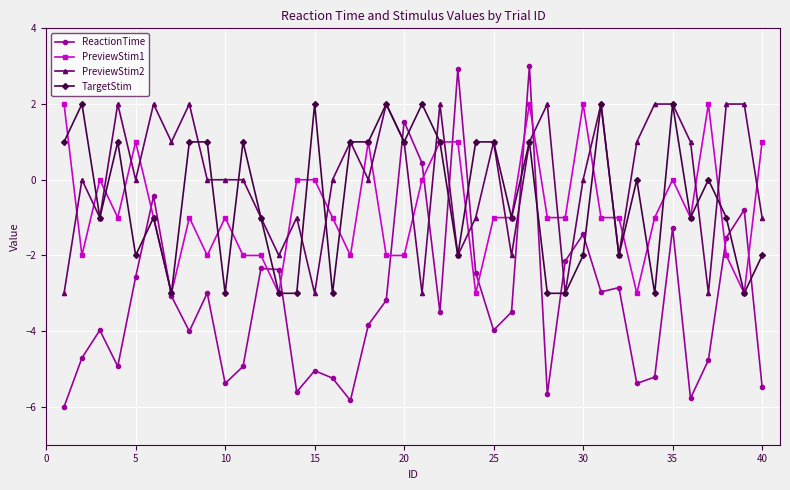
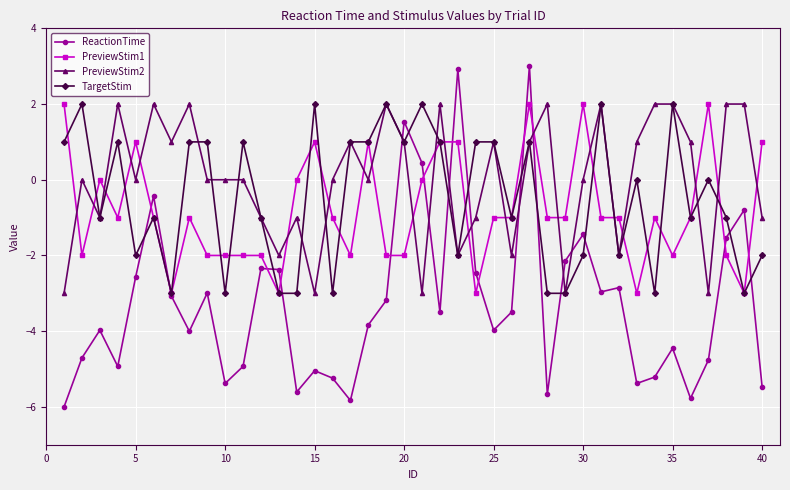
PreviewStim1, 10: -1.0 -> -2.0
PreviewStim1, 15: 0.0 -> 1.0
ReactionTime, 35: -1.3 -> -4.5
PreviewStim1, 35: 0.0 -> -2.0
